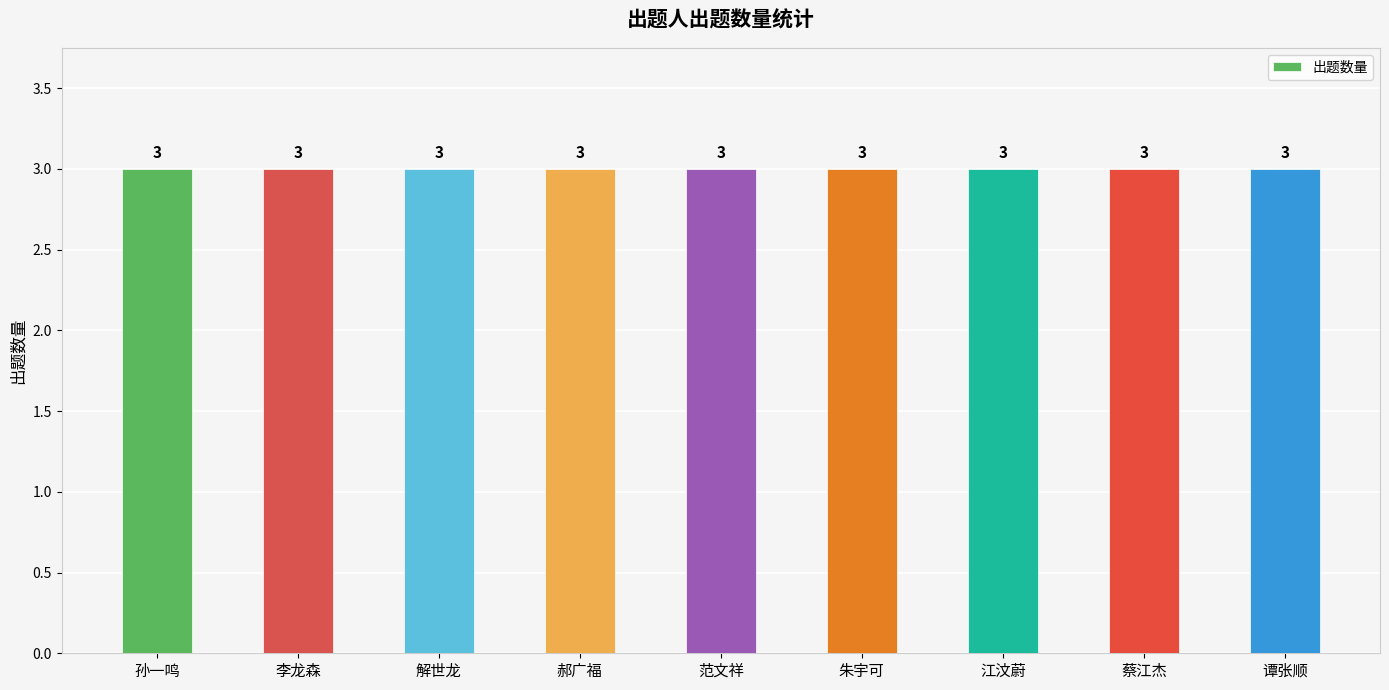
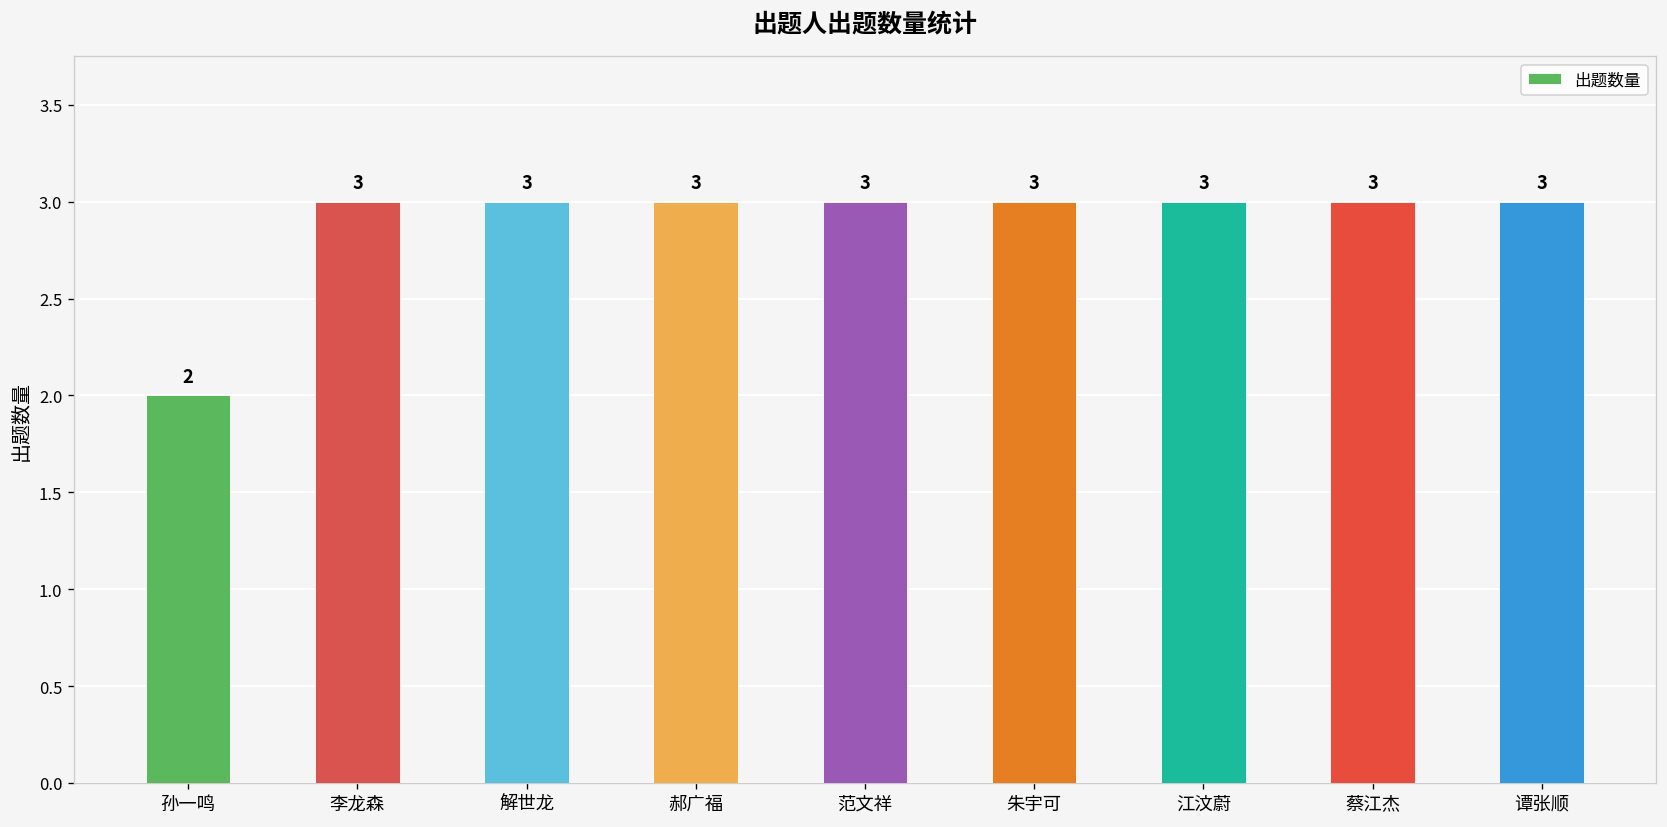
孙一鸣: 3 -> 2
